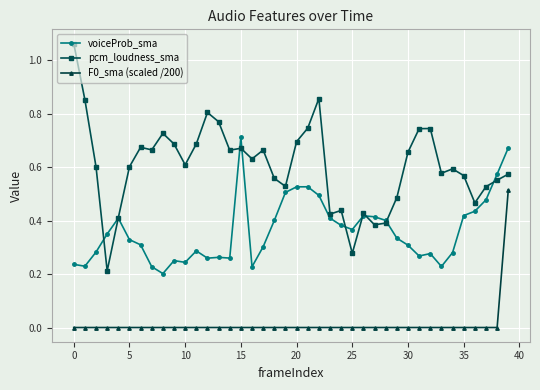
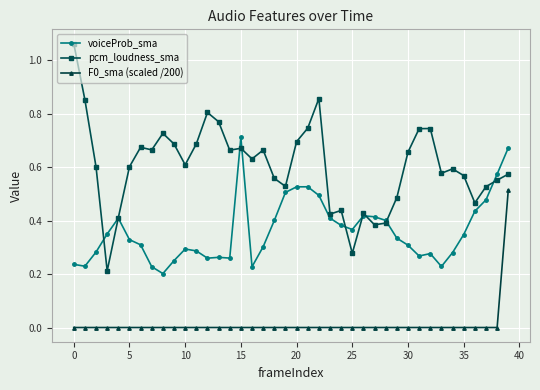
voiceProb_sma, 10: 0.24 -> 0.29
voiceProb_sma, 35: 0.42 -> 0.35
